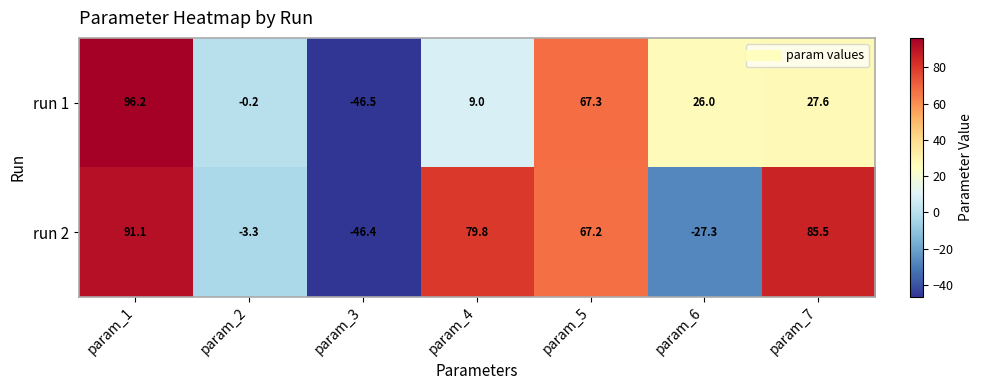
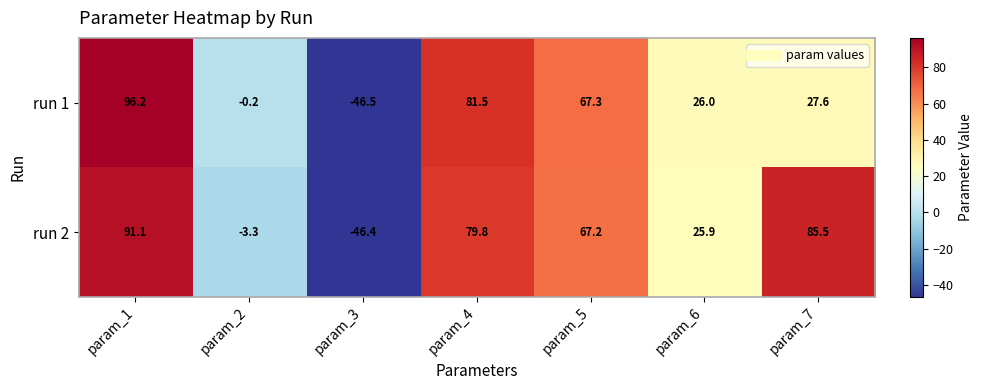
run 1, param_4: 9.0 -> 81.5
run 2, param_6: -27.3 -> 25.9
